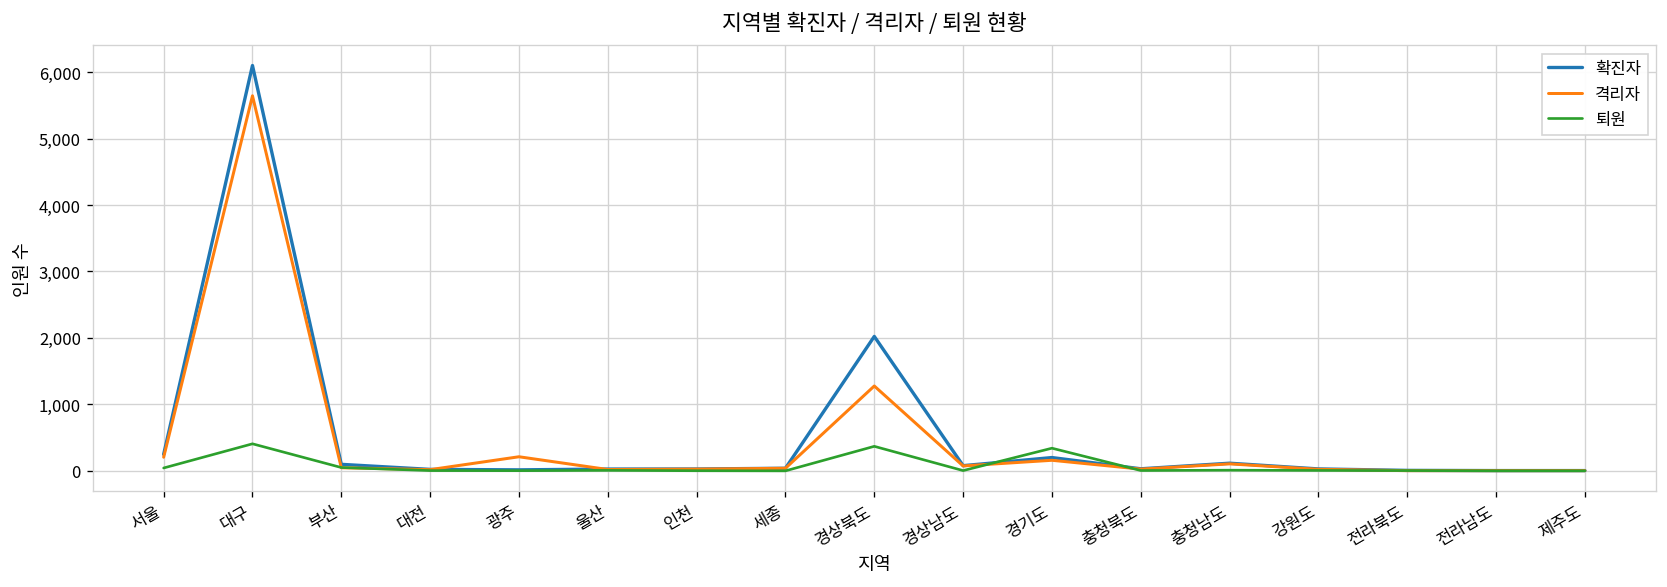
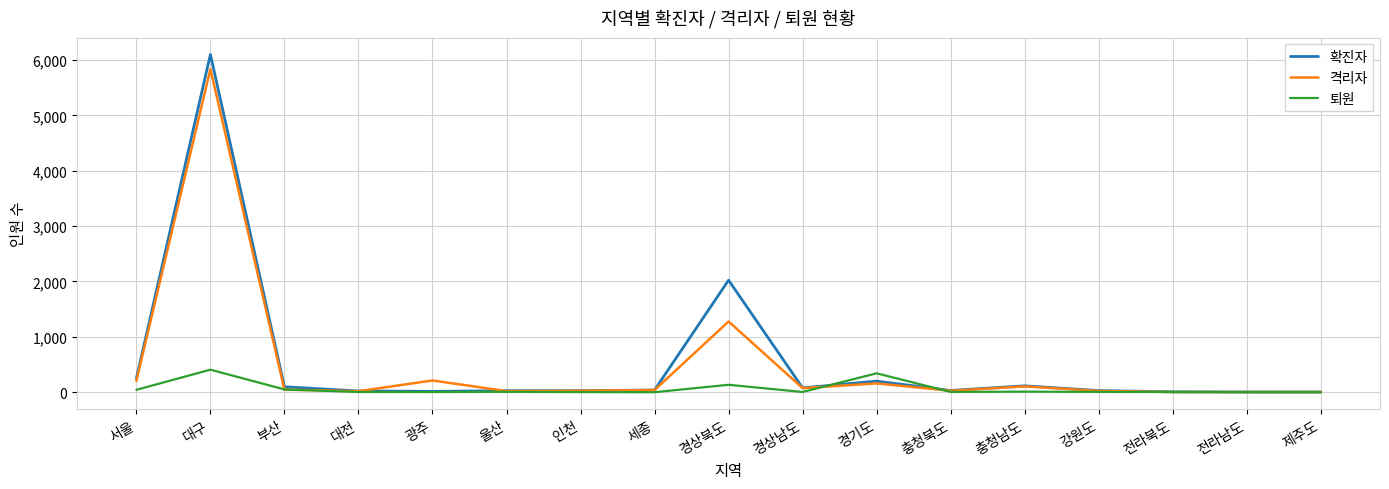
격리자, 대구: 5,600 -> 5,800
퇴원, 경상북도: 400 -> 100
